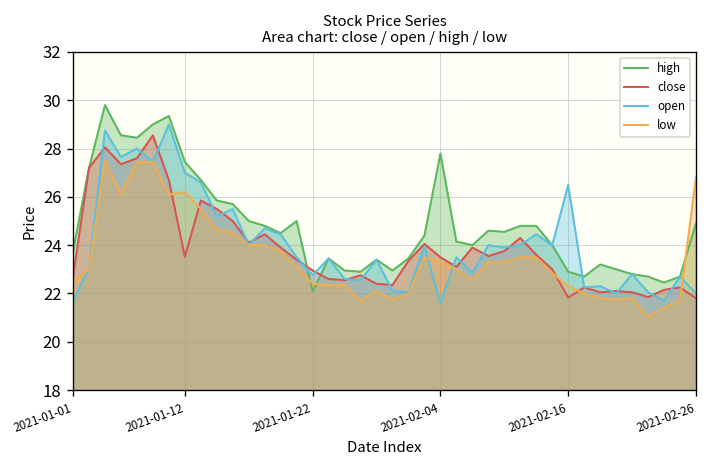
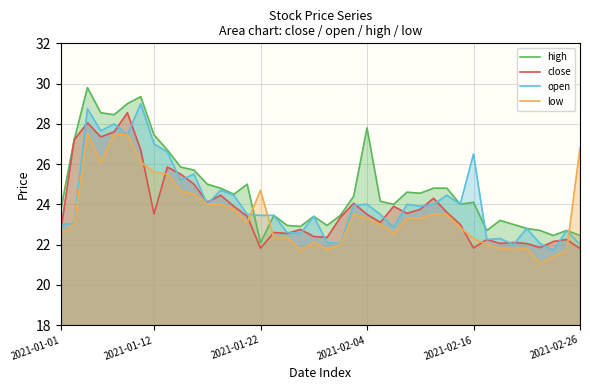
open, 2021-01-01: 21.7 -> 23.0
low, 2021-01-12: 26.2 -> 25.6
close, 2021-01-22: 23.0 -> 21.8
open, 2021-01-22: 22.8 -> 23.5
low, 2021-01-22: 22.4 -> 24.7
open, 2021-02-04: 21.6 -> 24.0
high, 2021-02-16: 22.9 -> 24.1
high, 2021-02-26: 24.9 -> 22.5
